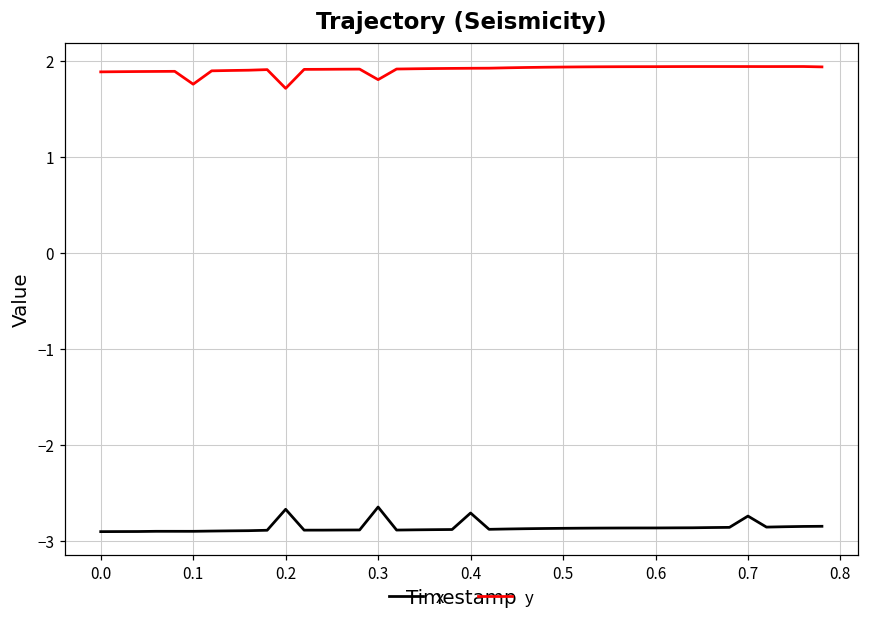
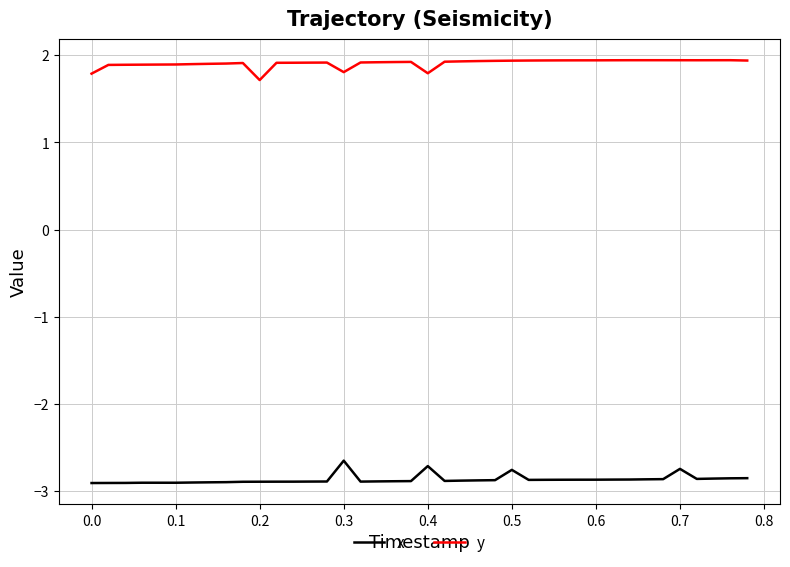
y, 0.0: 1.9 -> 1.8
y, 0.1: 1.8 -> 1.9
x, 0.2: -2.7 -> -2.9
y, 0.4: 1.9 -> 1.8
x, 0.5: -2.9 -> -2.8
